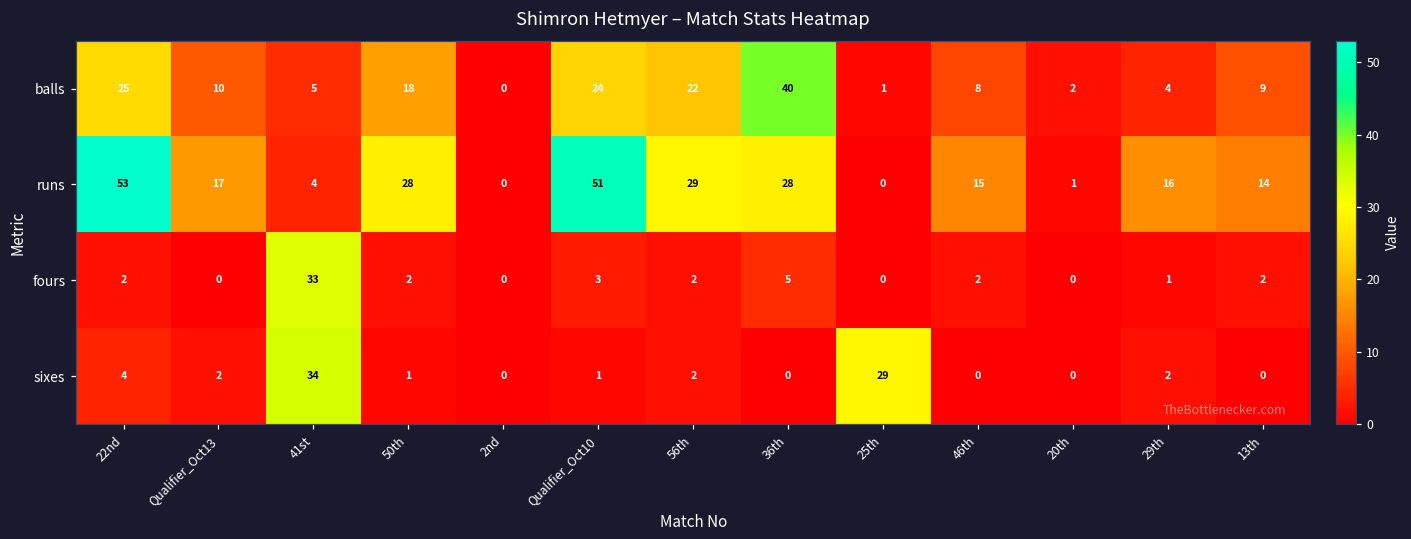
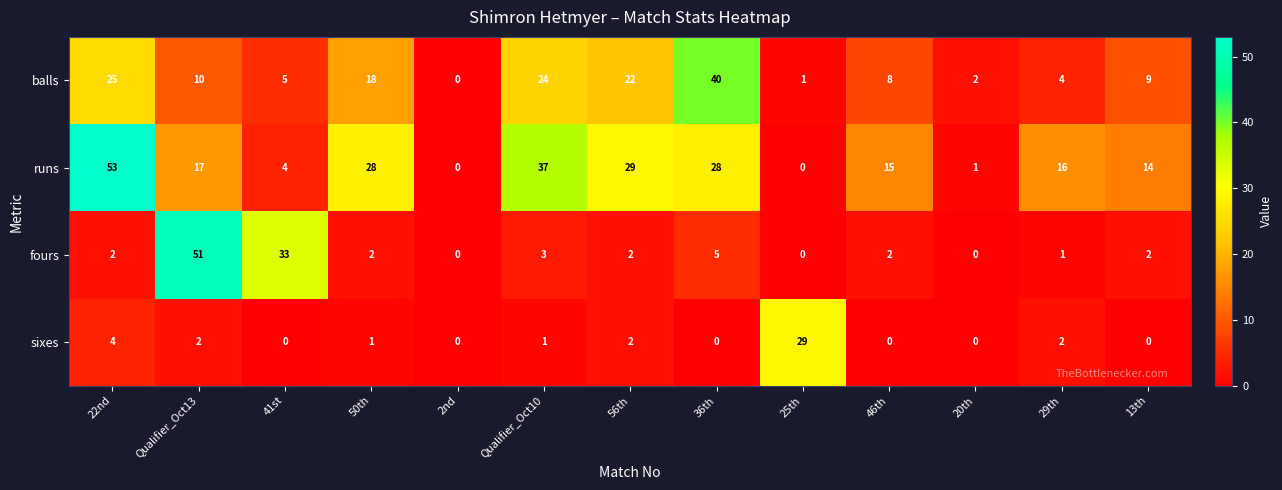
runs, Qualifier_Oct10: 51 -> 37
fours, Qualifier_Oct13: 0 -> 51
sixes, 41st: 34 -> 0
